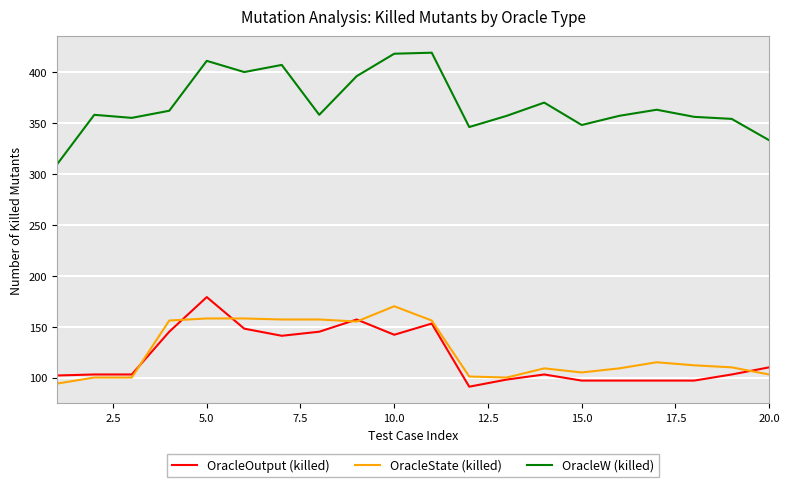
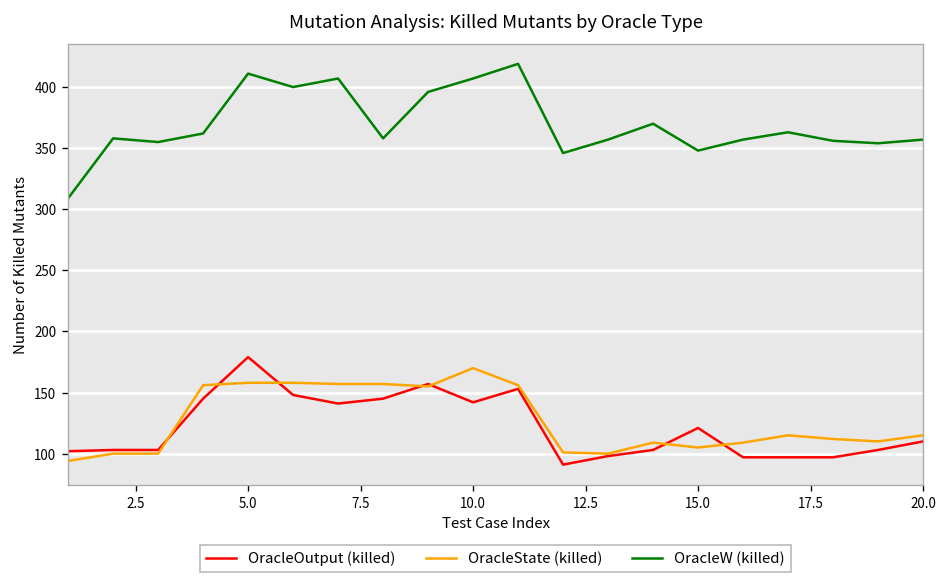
OracleW (killed), 10.0: 418 -> 407
OracleOutput (killed), 15.0: 97 -> 121
OracleState (killed), 20.0: 103 -> 115
OracleW (killed), 20.0: 333 -> 357
